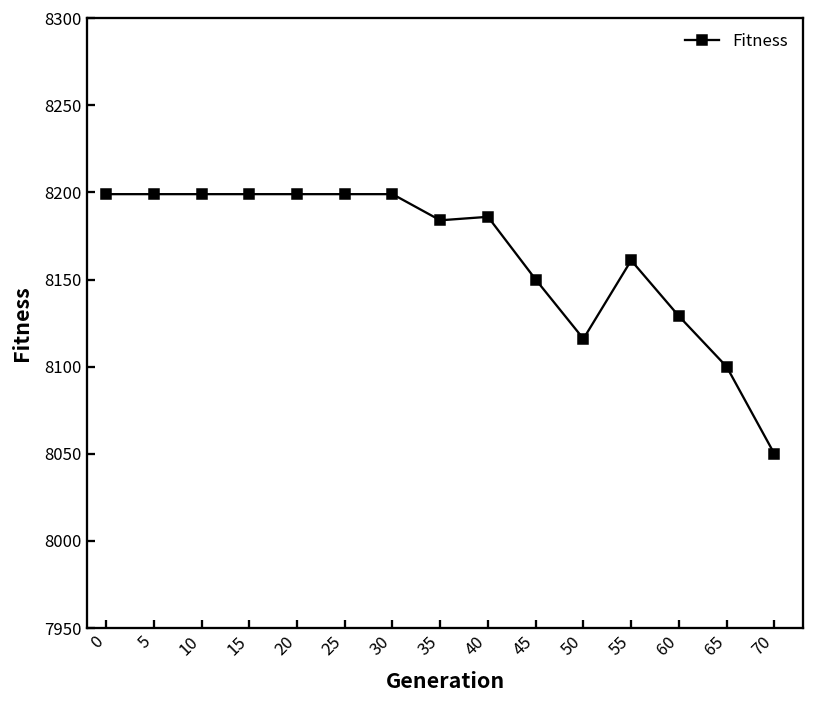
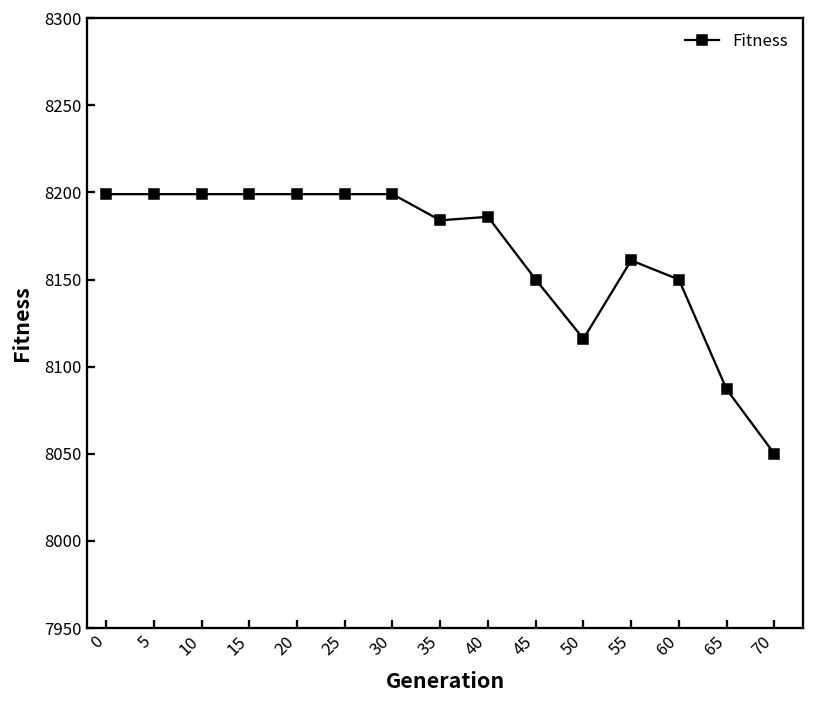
60: 8129 -> 8150
65: 8100 -> 8087
